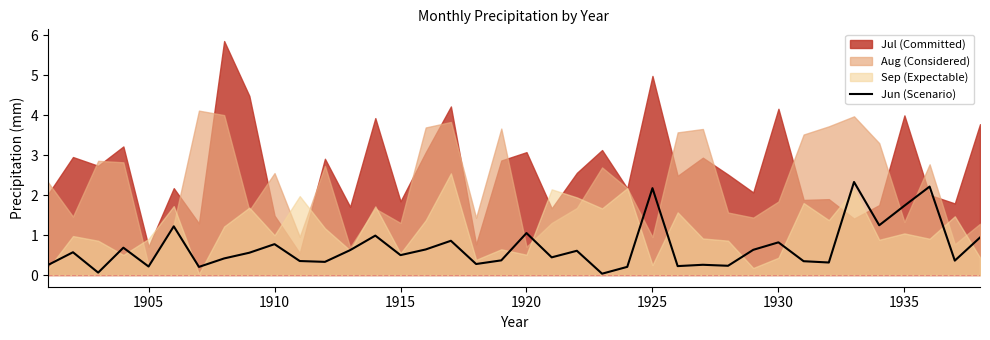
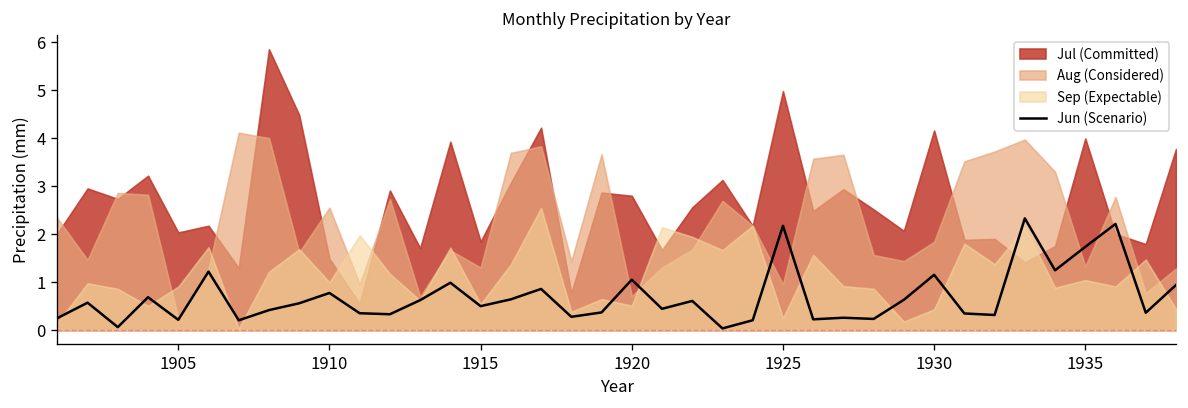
Jul (Committed), 1905: 0.7 -> 2.0
Jul (Committed), 1920: 3.1 -> 2.8
Jun (Scenario), 1930: 0.8 -> 1.2
